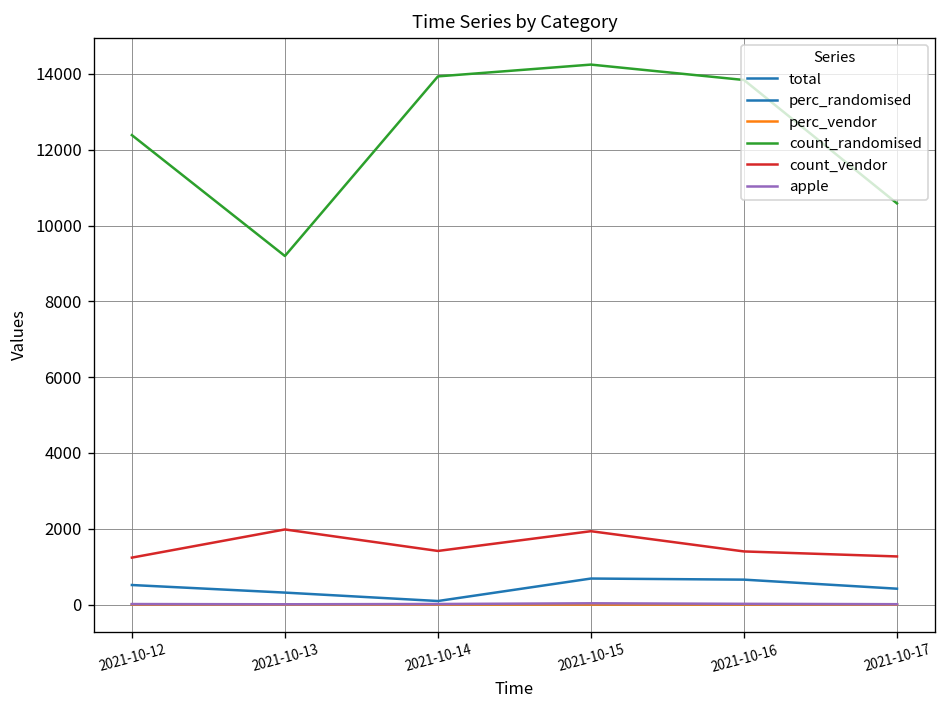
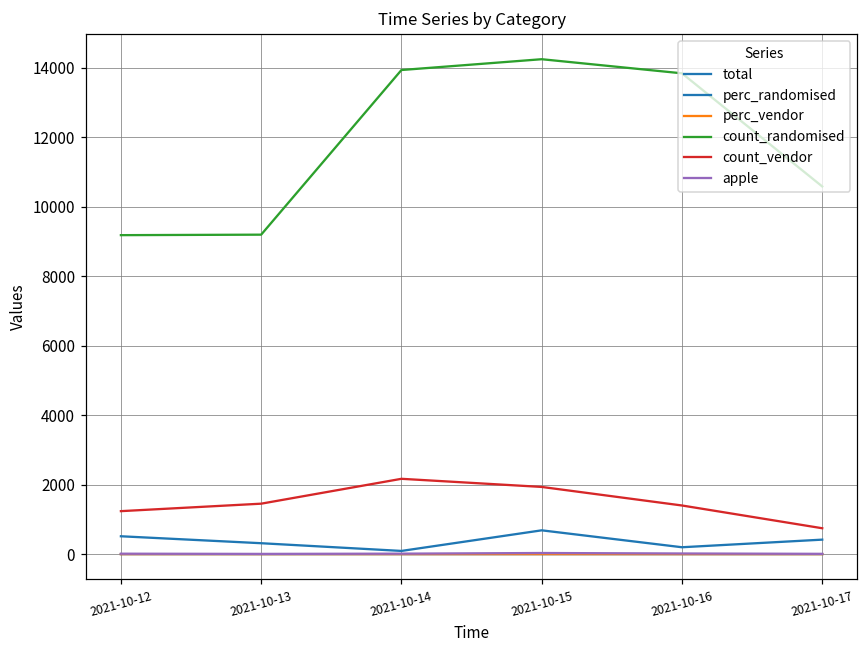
count_randomised, 2021-10-12: 12400 -> 9200
count_vendor, 2021-10-13: 2000 -> 1500
count_vendor, 2021-10-14: 1400 -> 2200
total, 2021-10-16: 700 -> 200
count_vendor, 2021-10-17: 1300 -> 700
